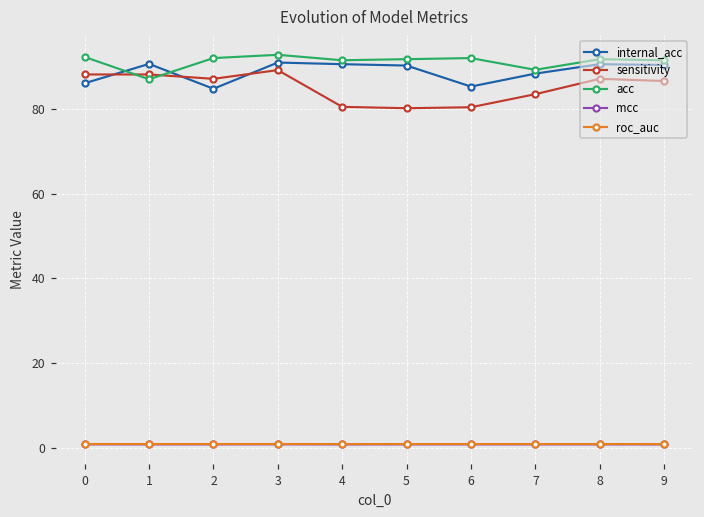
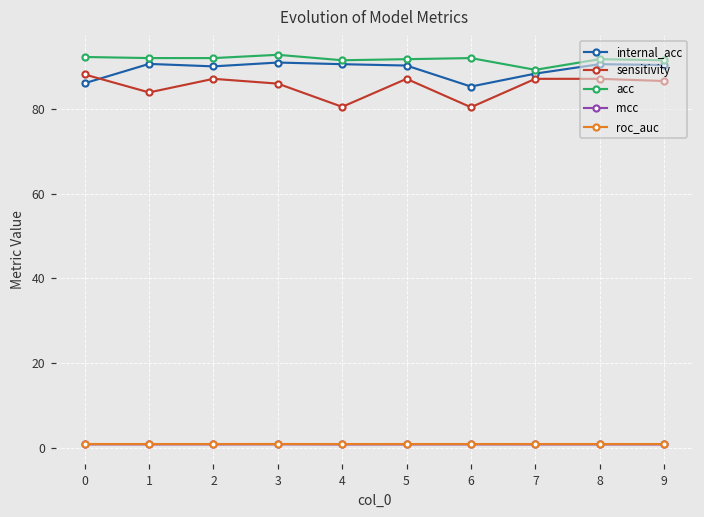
sensitivity, 1: 88 -> 84
acc, 1: 87 -> 92
internal_acc, 2: 85 -> 90
sensitivity, 3: 89 -> 86
sensitivity, 5: 80 -> 87
sensitivity, 7: 83 -> 87
